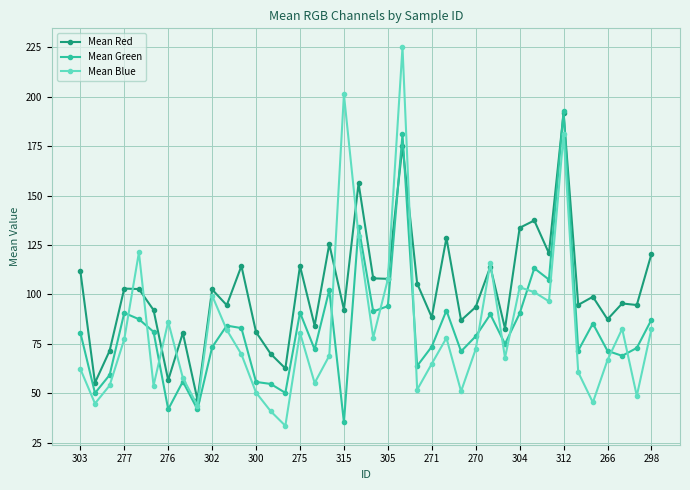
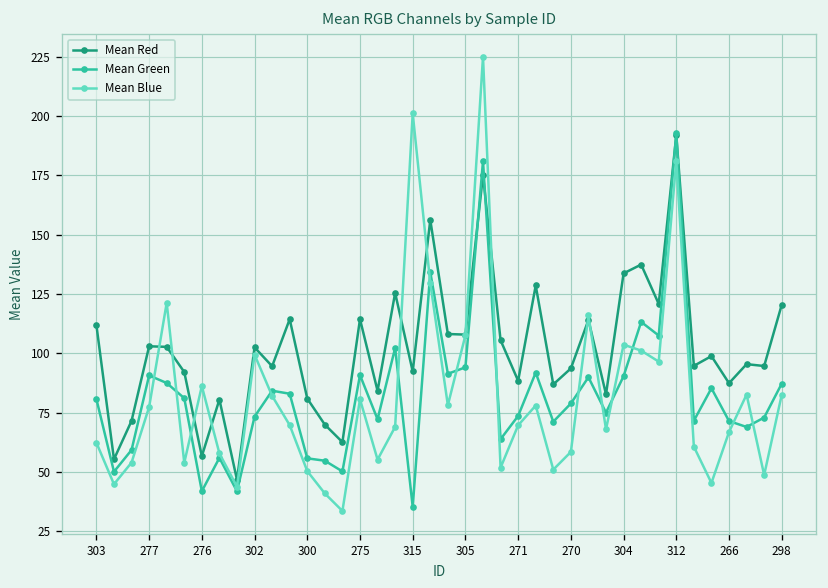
Mean Blue, 271: 65 -> 70
Mean Blue, 270: 72 -> 59
